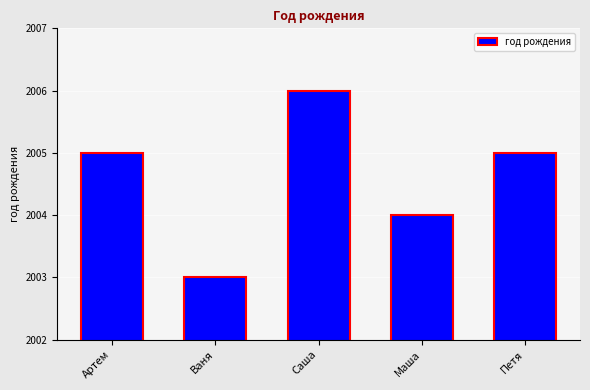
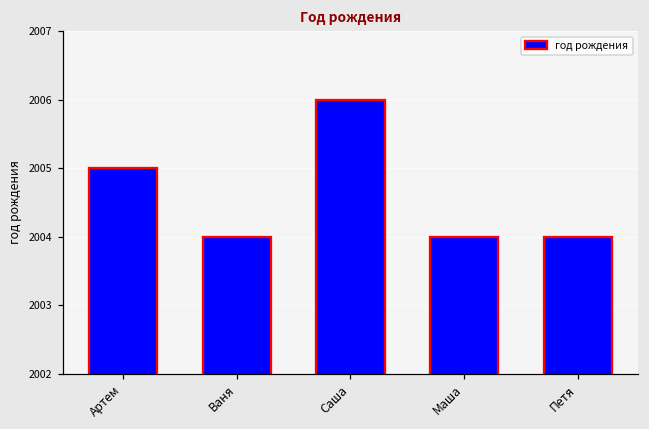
Ваня: 2003 -> 2004
Петя: 2005 -> 2004
